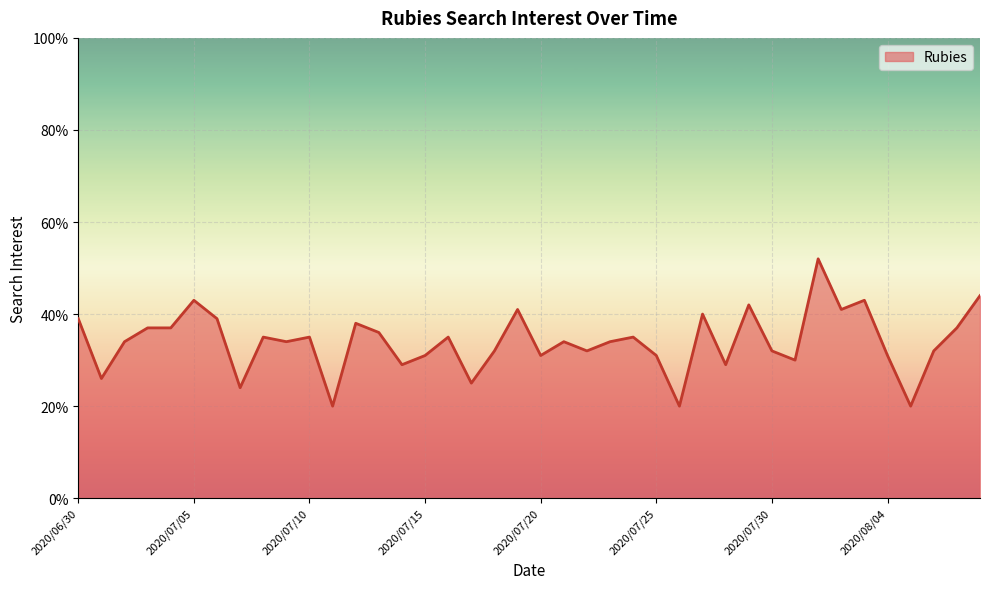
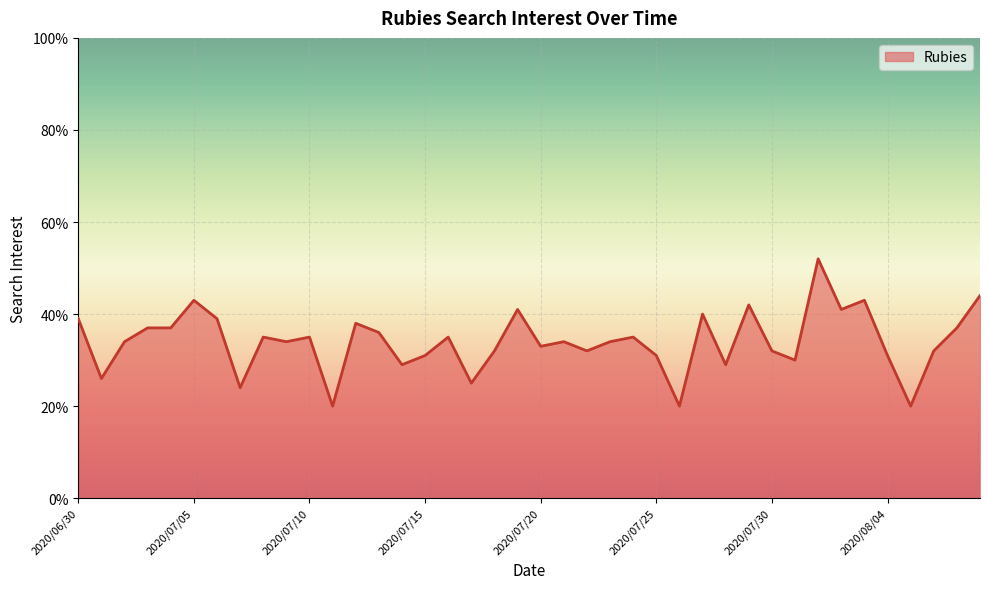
2020/07/20: 31% -> 33%
